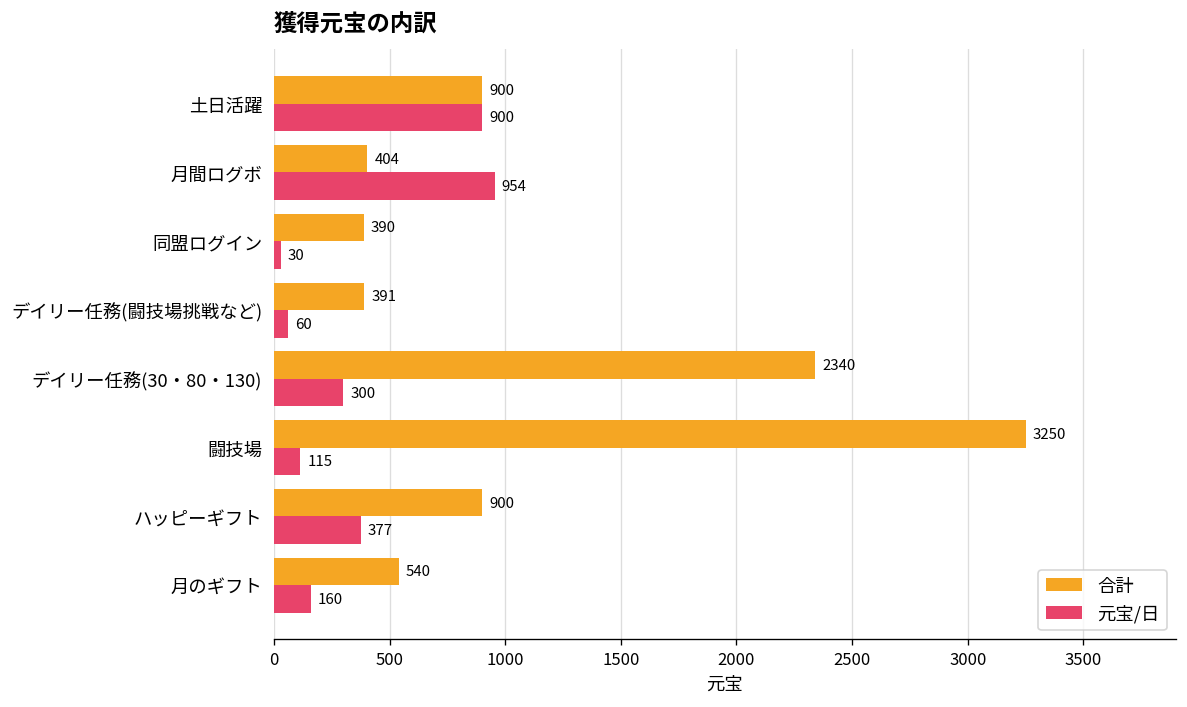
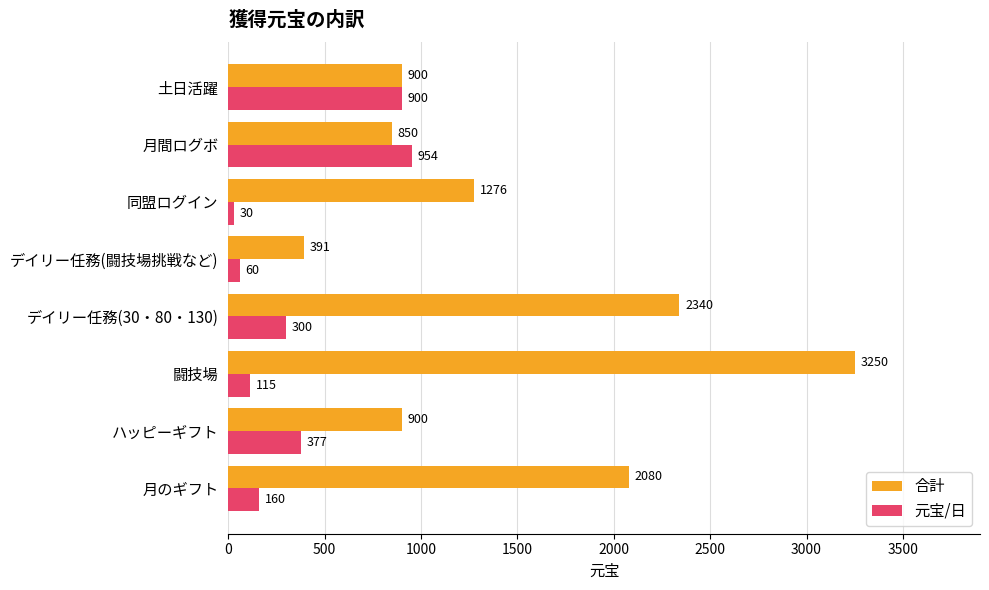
合計, 月間ログボ: 404 -> 850
合計, 同盟ログイン: 390 -> 1276
合計, 月のギフト: 540 -> 2080
